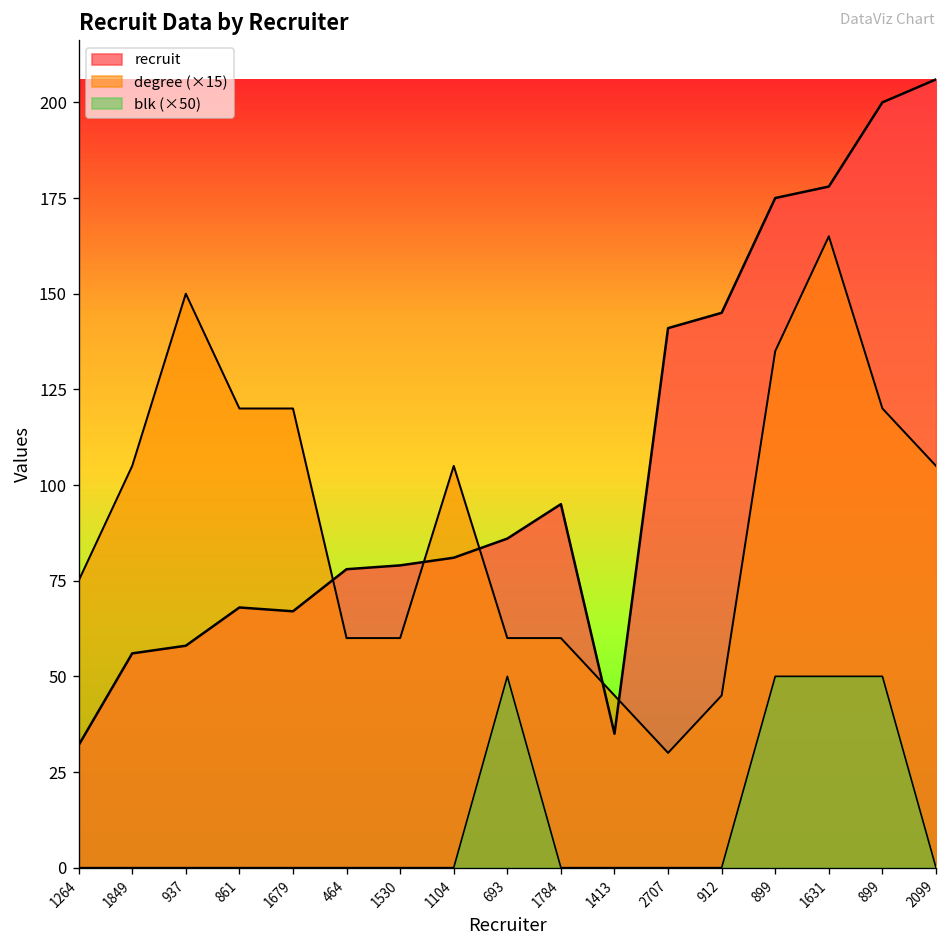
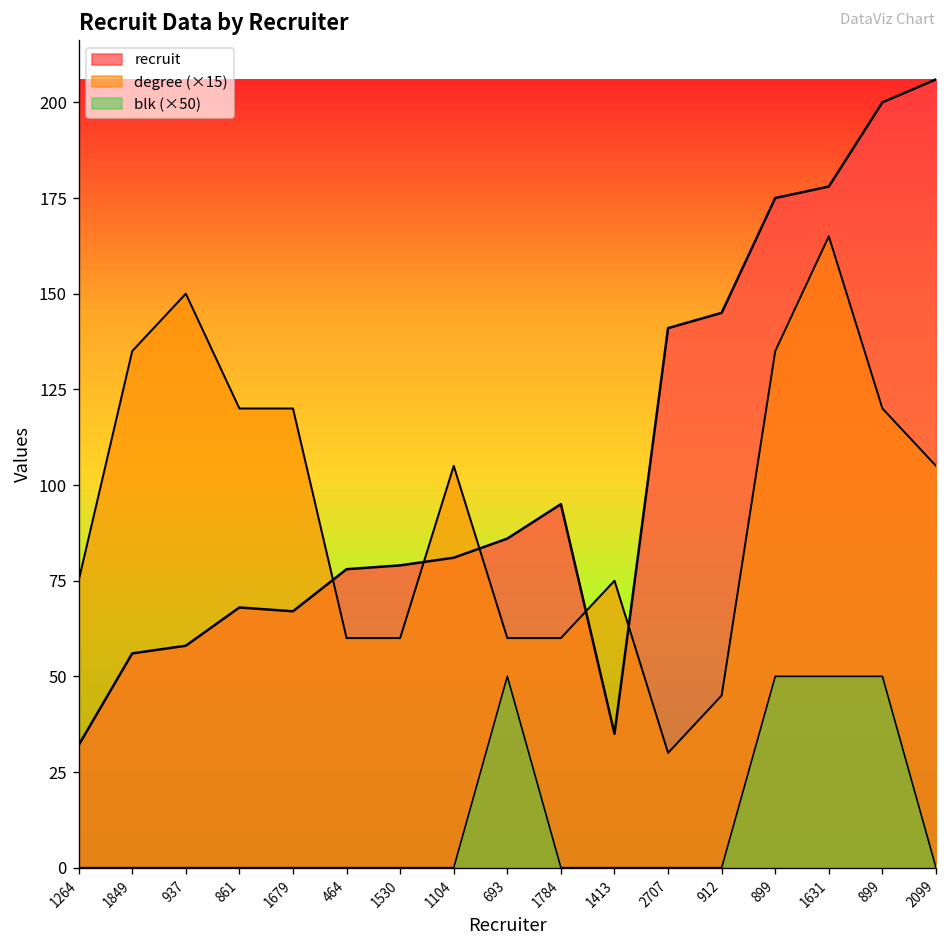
degree (×15), 1849: 105 -> 135
degree (×15), 1413: 45 -> 75
